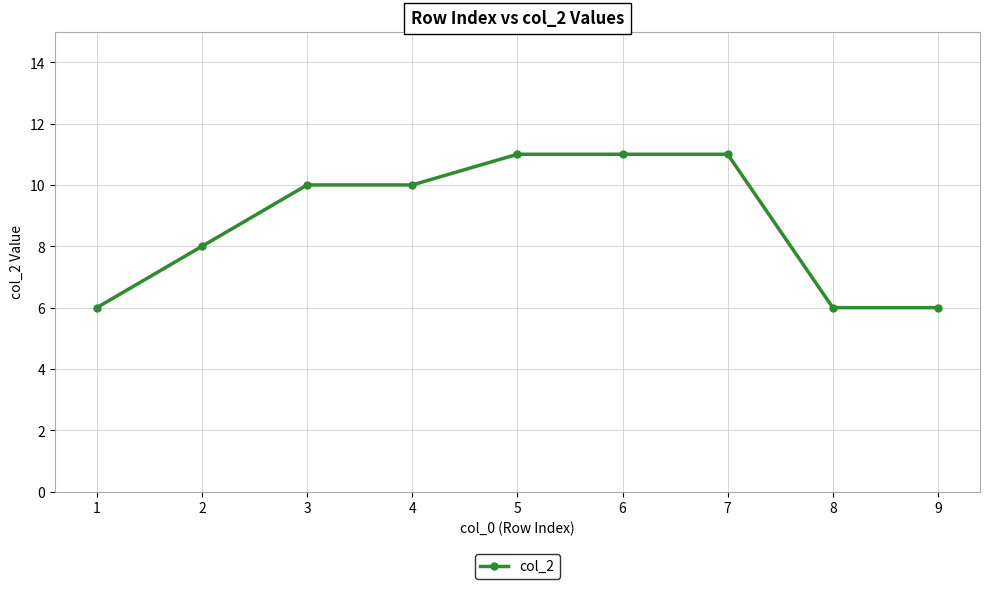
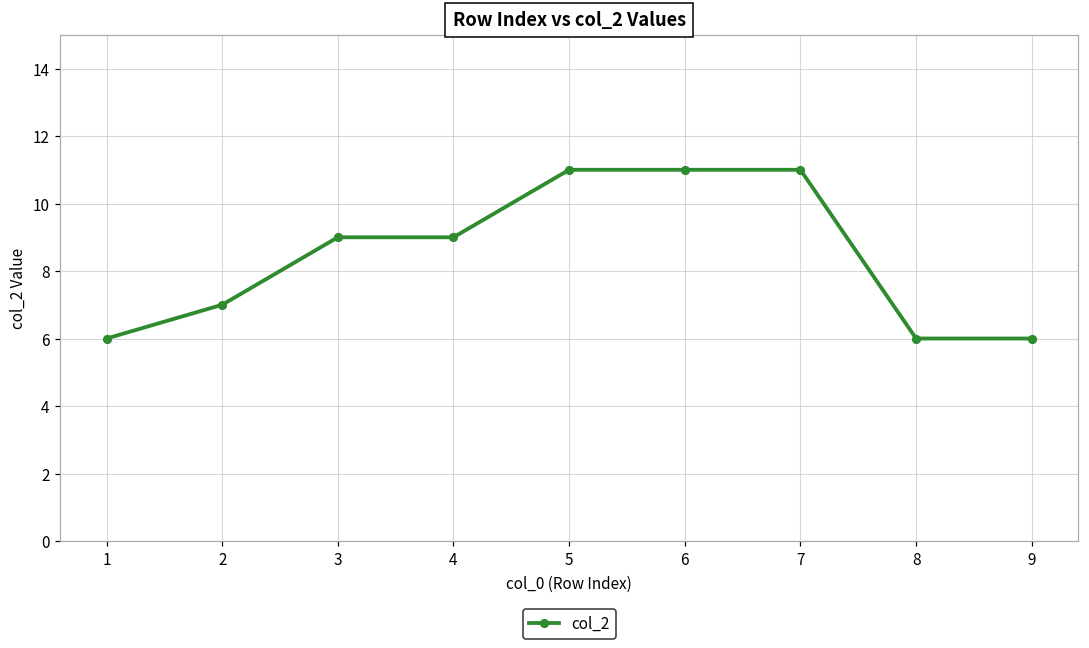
2: 8 -> 7
3: 10 -> 9
4: 10 -> 9
